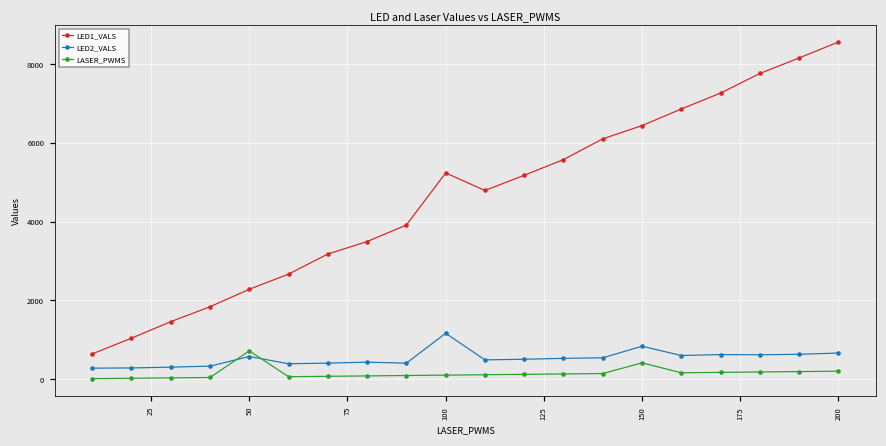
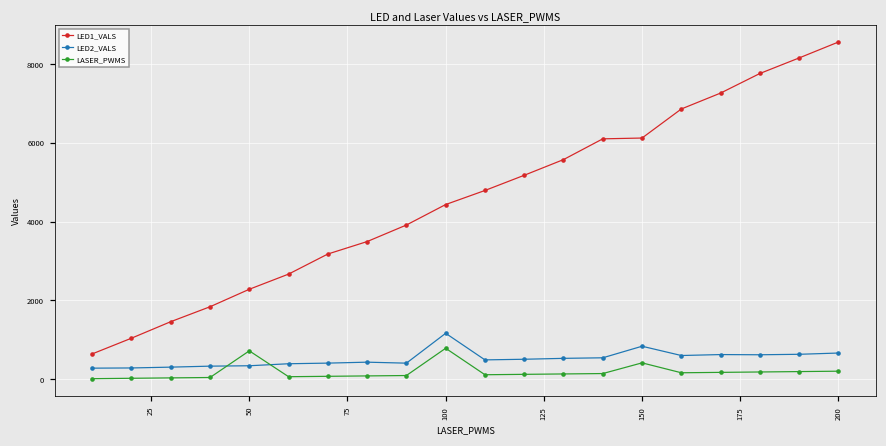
LED2_VALS, 50: 600 -> 300
LED1_VALS, 100: 5200 -> 4400
LASER_PWMS, 100: 100 -> 800
LED1_VALS, 150: 6400 -> 6100
